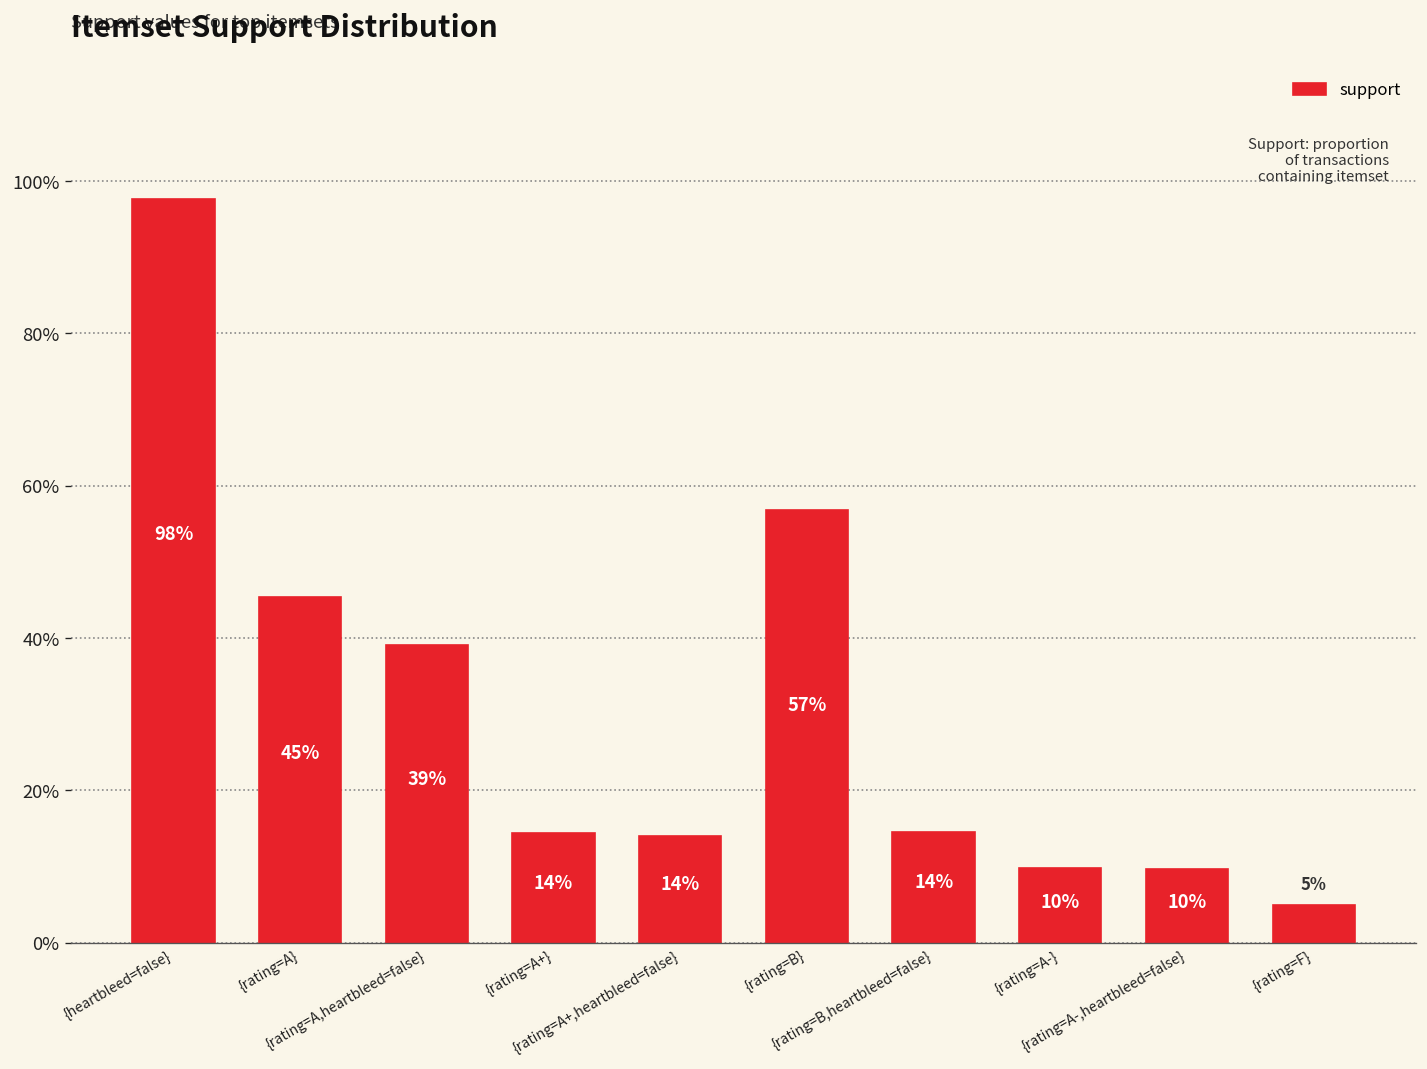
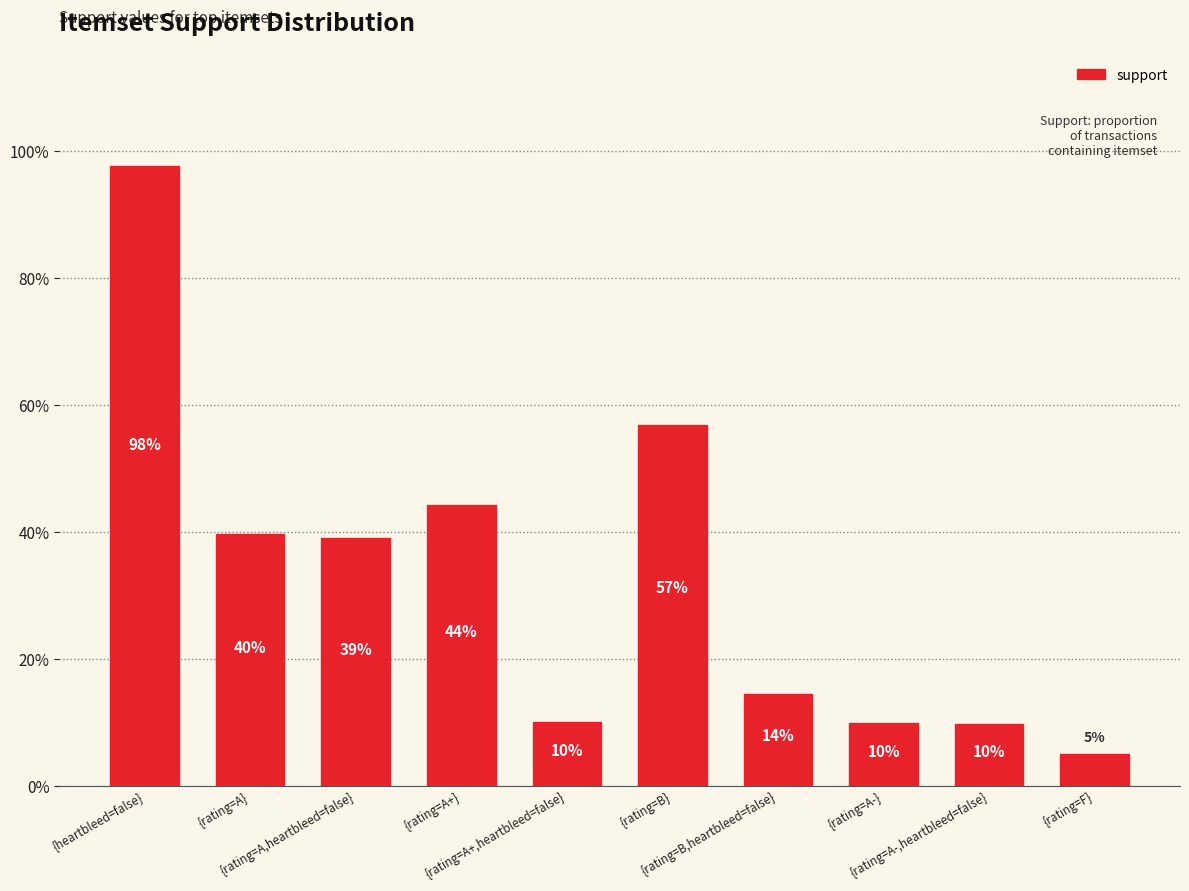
{rating=A}: 45% -> 40%
{rating=A+}: 14% -> 44%
{rating=A+,heartbleed=false}: 14% -> 10%
